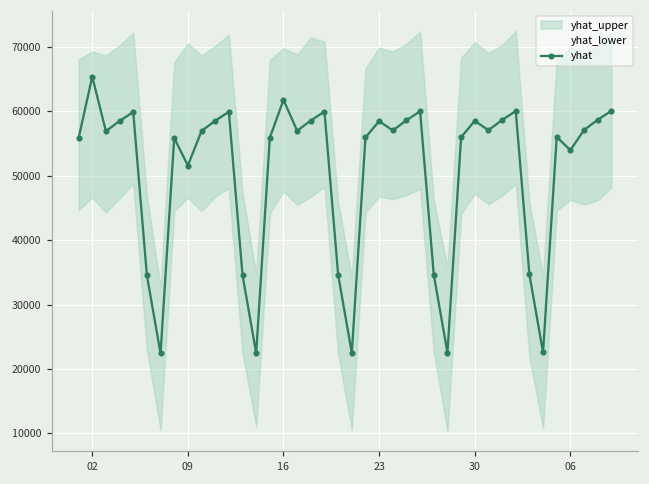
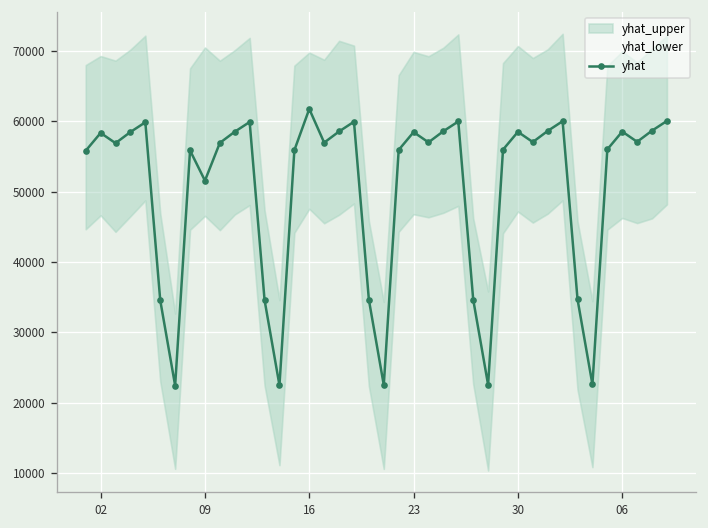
yhat, 02: 65000 -> 58000
yhat, 06: 54000 -> 59000
